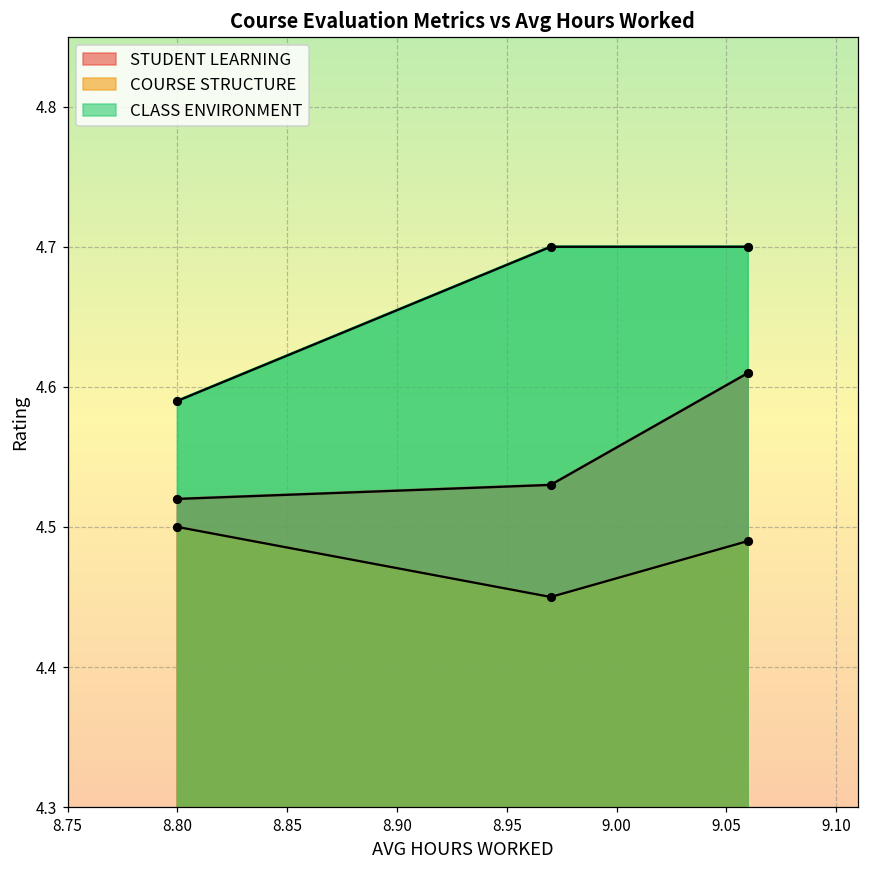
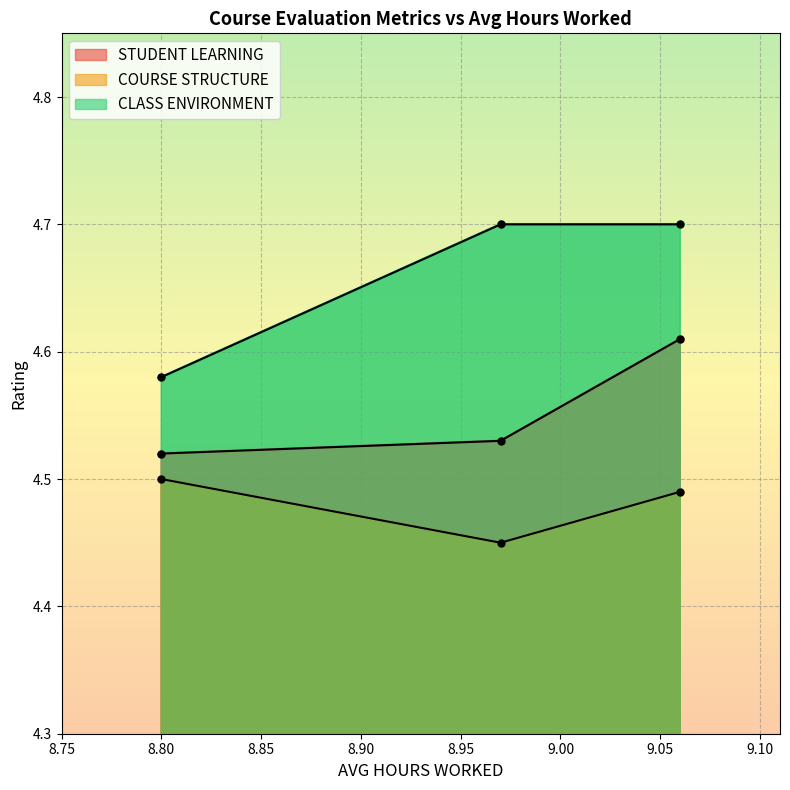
CLASS ENVIRONMENT, 8.80: 4.59 -> 4.58
